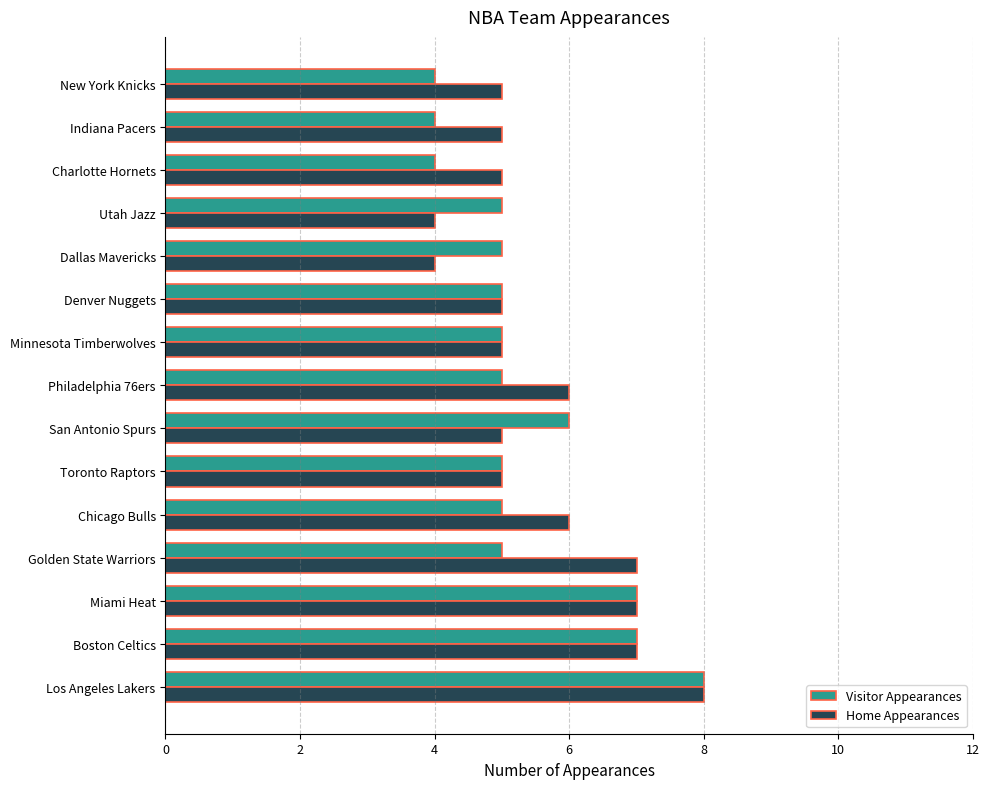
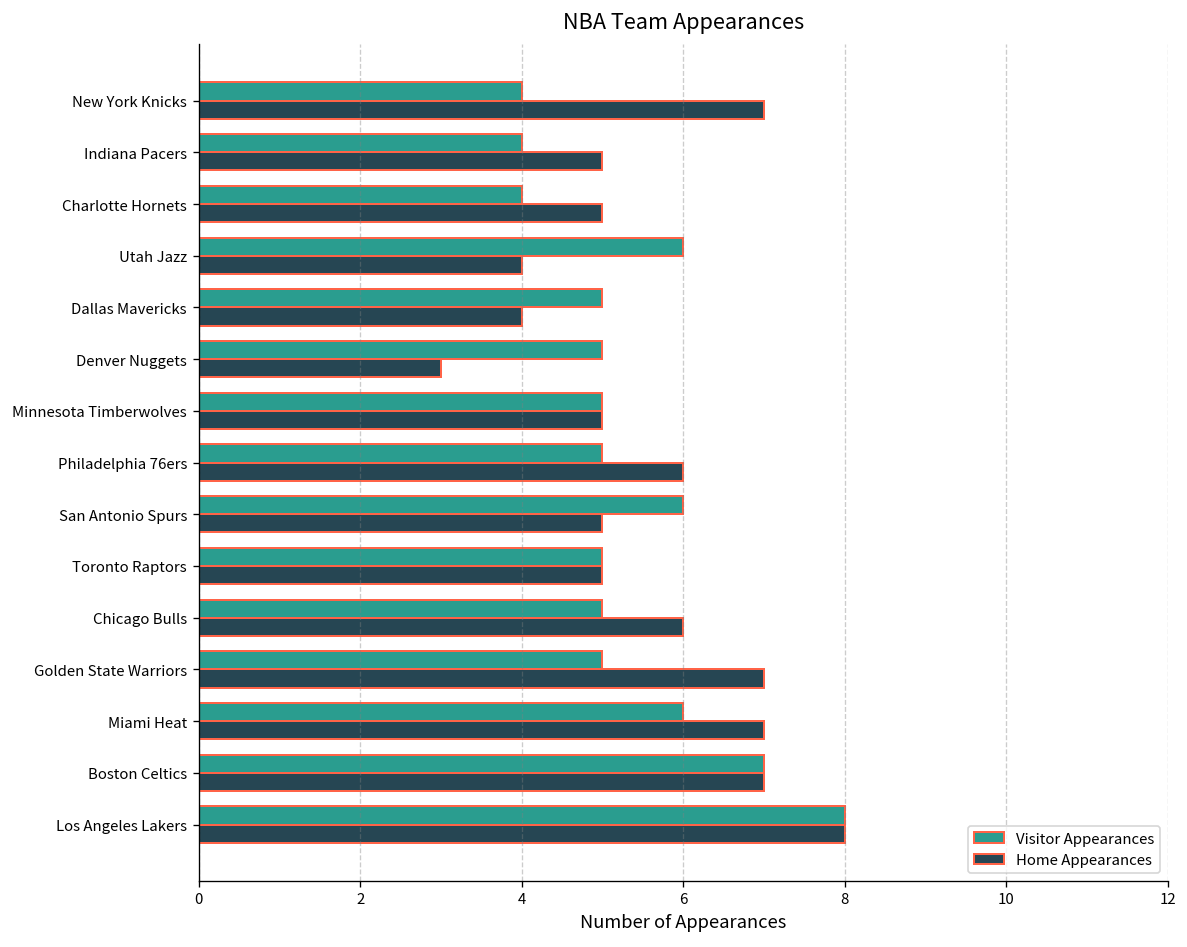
Home Appearances, New York Knicks: 5 -> 7
Visitor Appearances, Utah Jazz: 5 -> 6
Home Appearances, Denver Nuggets: 5 -> 3
Visitor Appearances, Miami Heat: 7 -> 6
